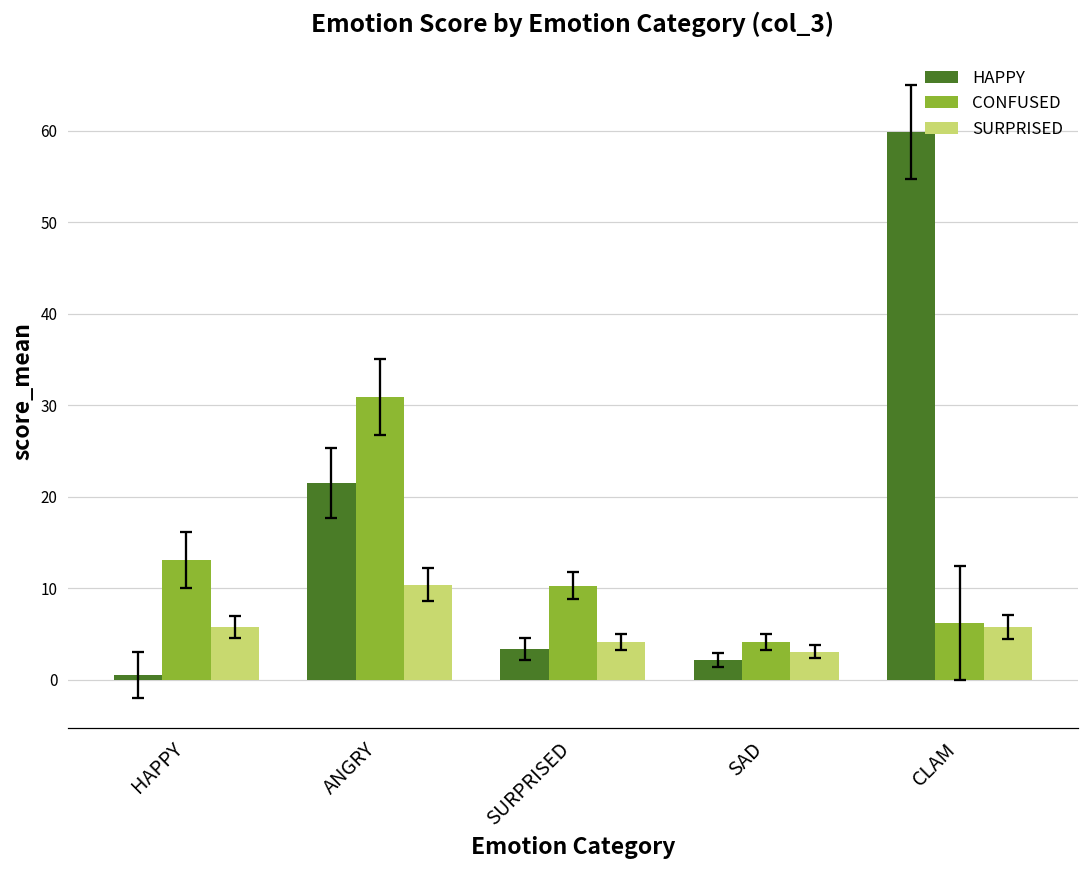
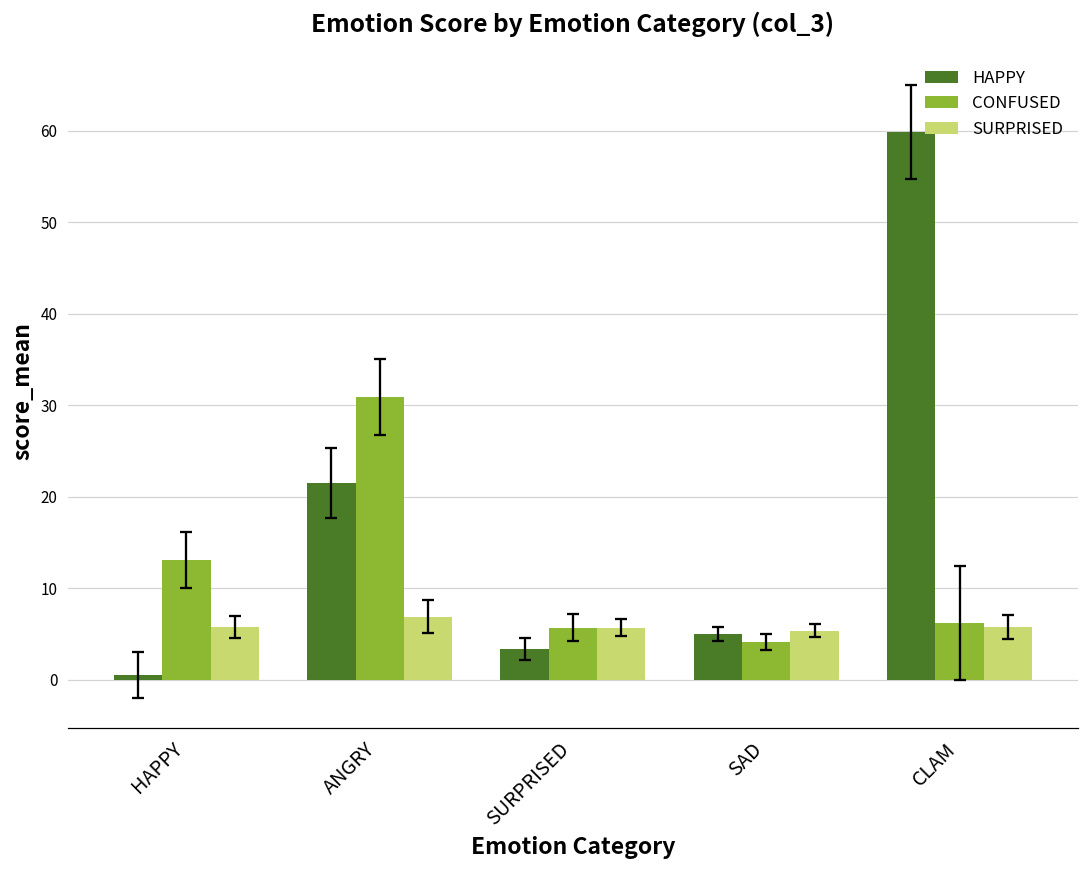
SURPRISED, ANGRY: 10 -> 7
CONFUSED, SURPRISED: 10 -> 6
SURPRISED, SURPRISED: 4 -> 6
HAPPY, SAD: 2 -> 5
SURPRISED, SAD: 3 -> 5
